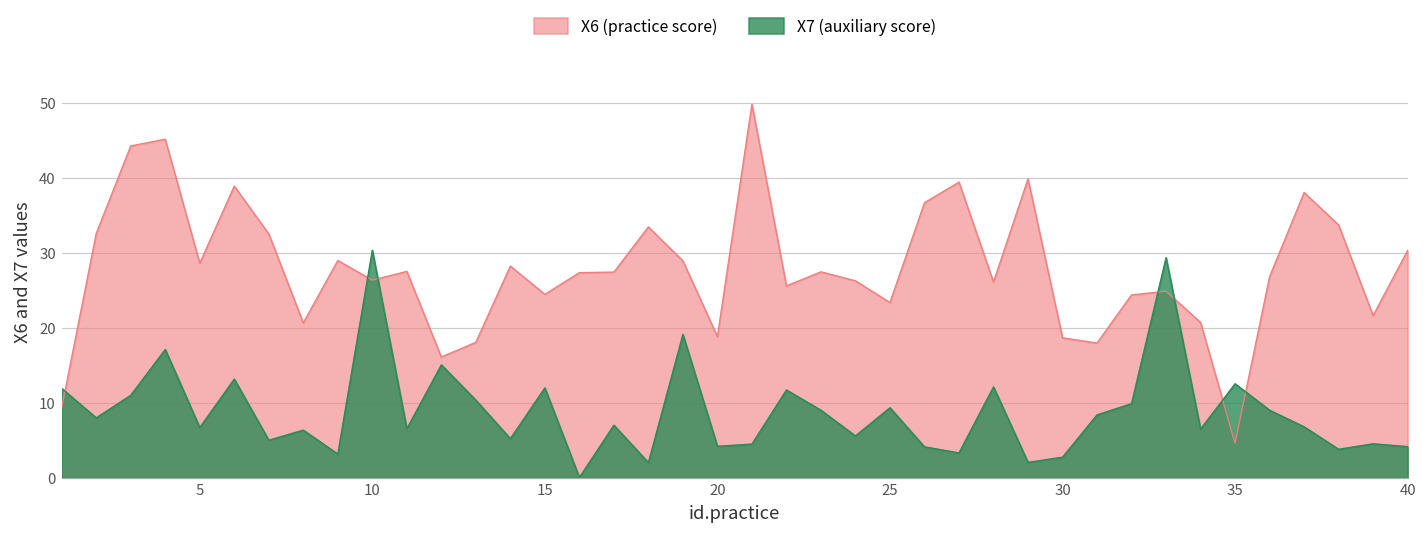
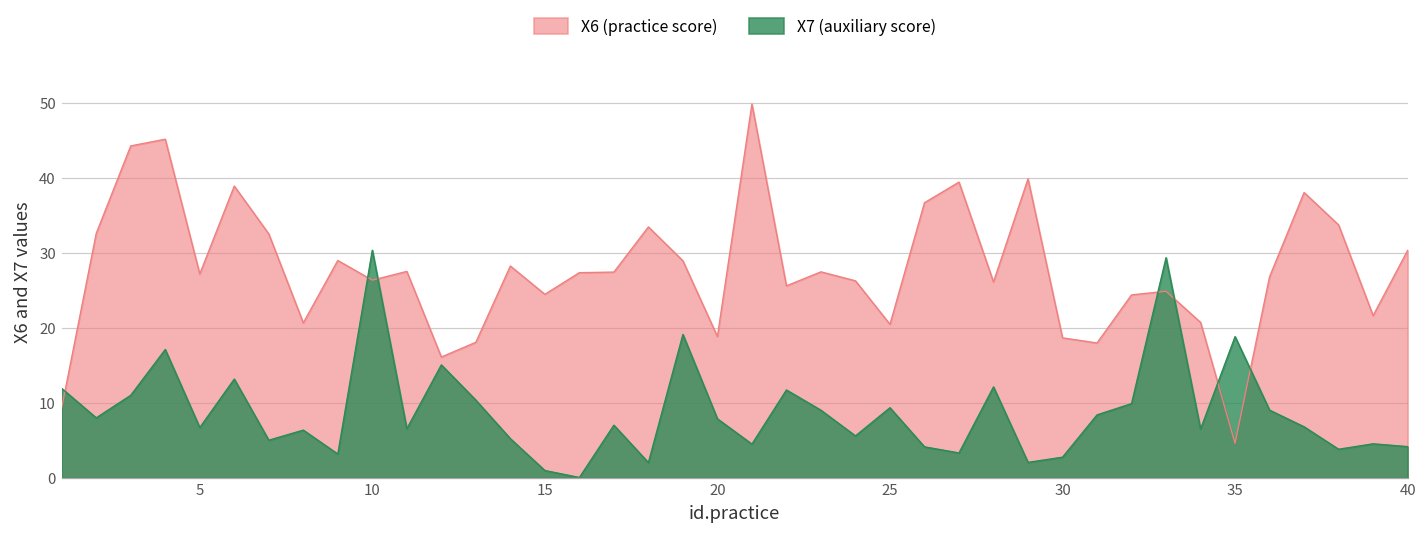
X6 (practice score), 5: 29 -> 27
X7 (auxiliary score), 15: 12 -> 1
X7 (auxiliary score), 20: 4 -> 8
X6 (practice score), 25: 23 -> 20
X7 (auxiliary score), 35: 13 -> 19
